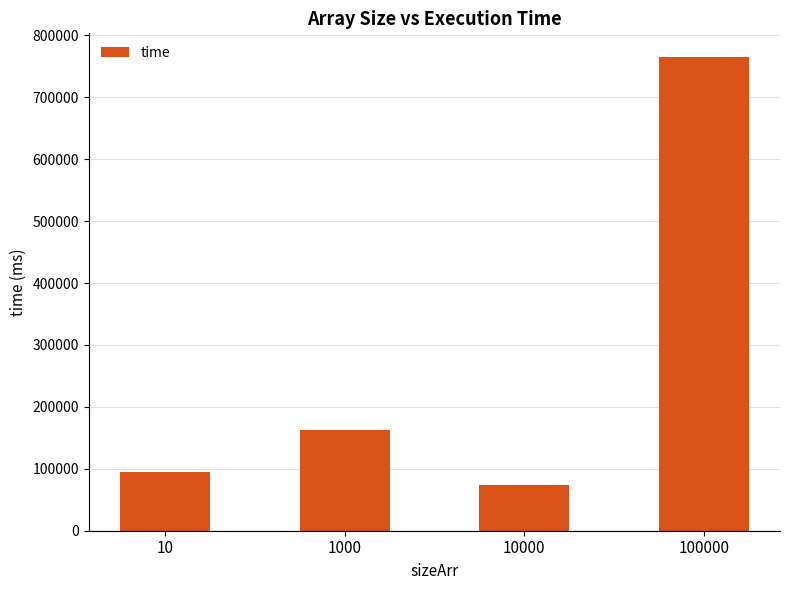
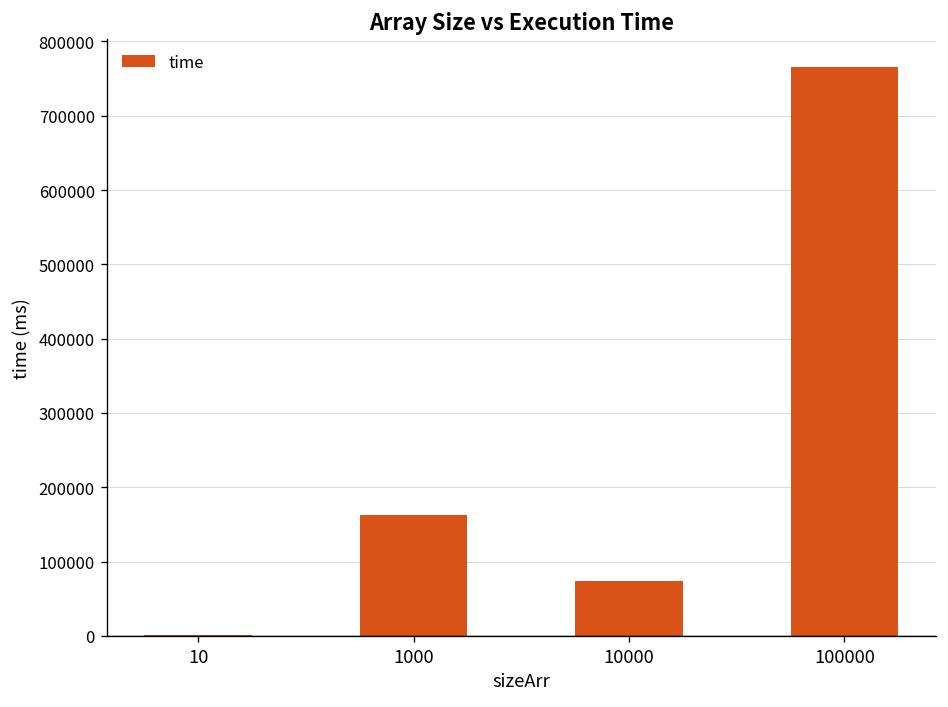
10: 100000 -> 0
